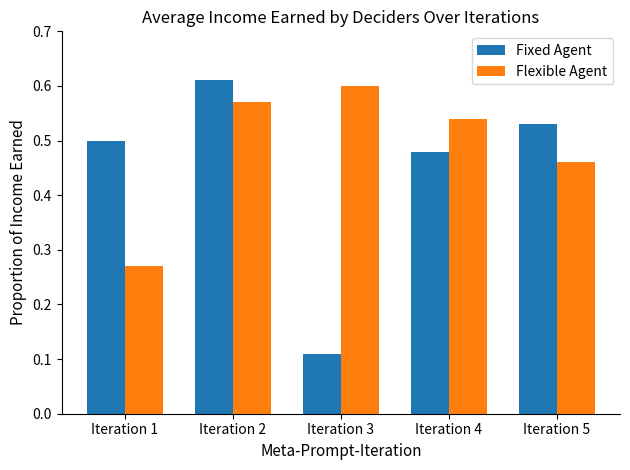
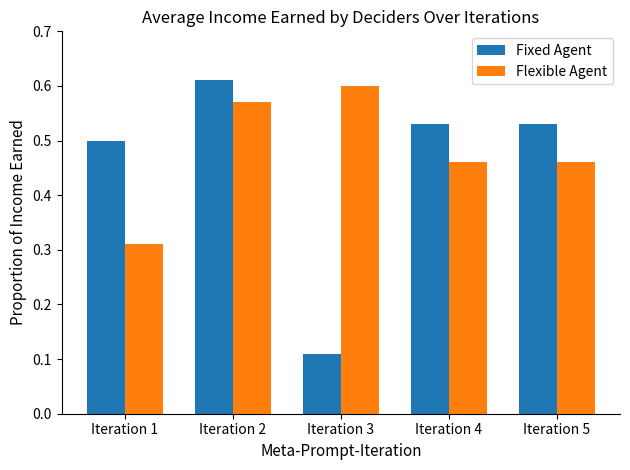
Flexible Agent, Iteration 1: 0.27 -> 0.31
Fixed Agent, Iteration 4: 0.48 -> 0.53
Flexible Agent, Iteration 4: 0.54 -> 0.46
